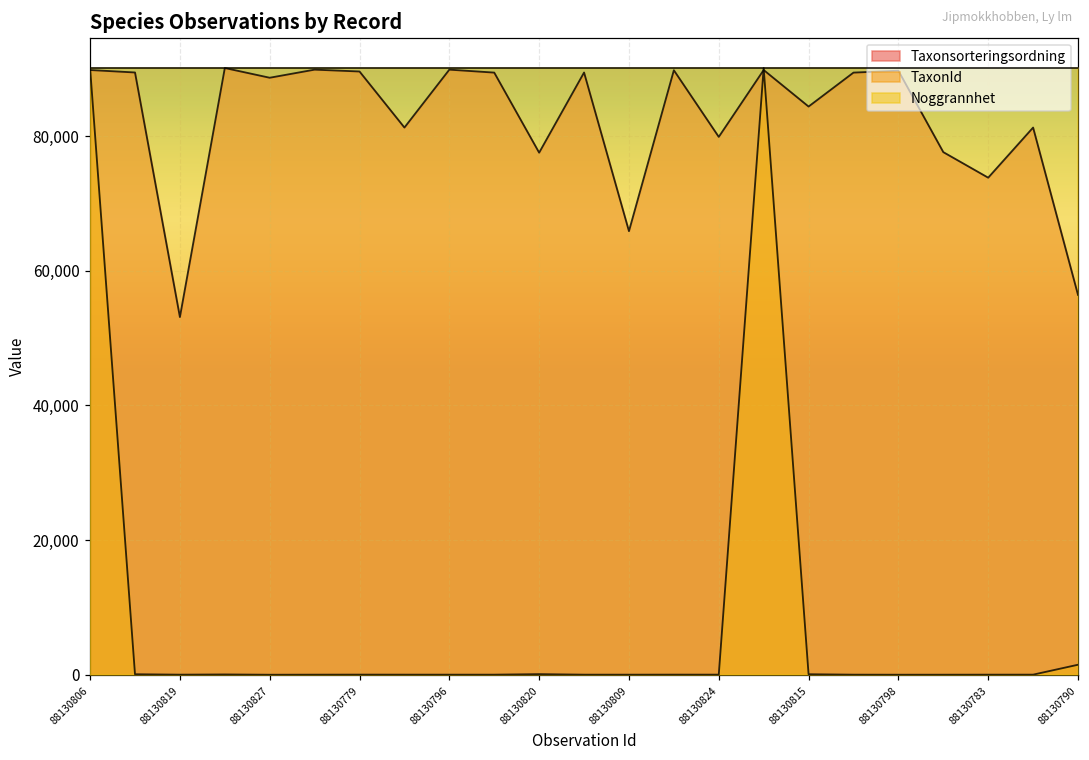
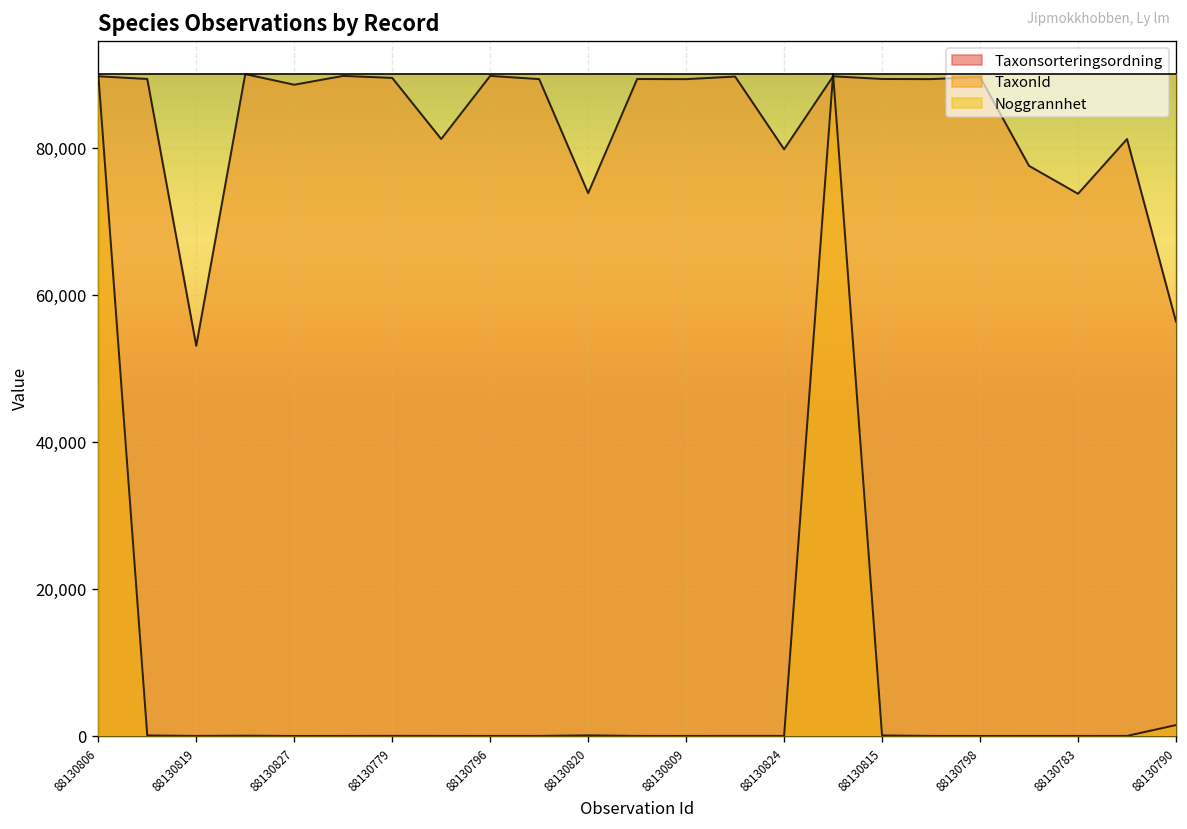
Taxonsorteringsordning, 88130820: 78,000 -> 74,000
Taxonsorteringsordning, 88130809: 66,000 -> 89,000
Taxonsorteringsordning, 88130815: 84,000 -> 89,000
